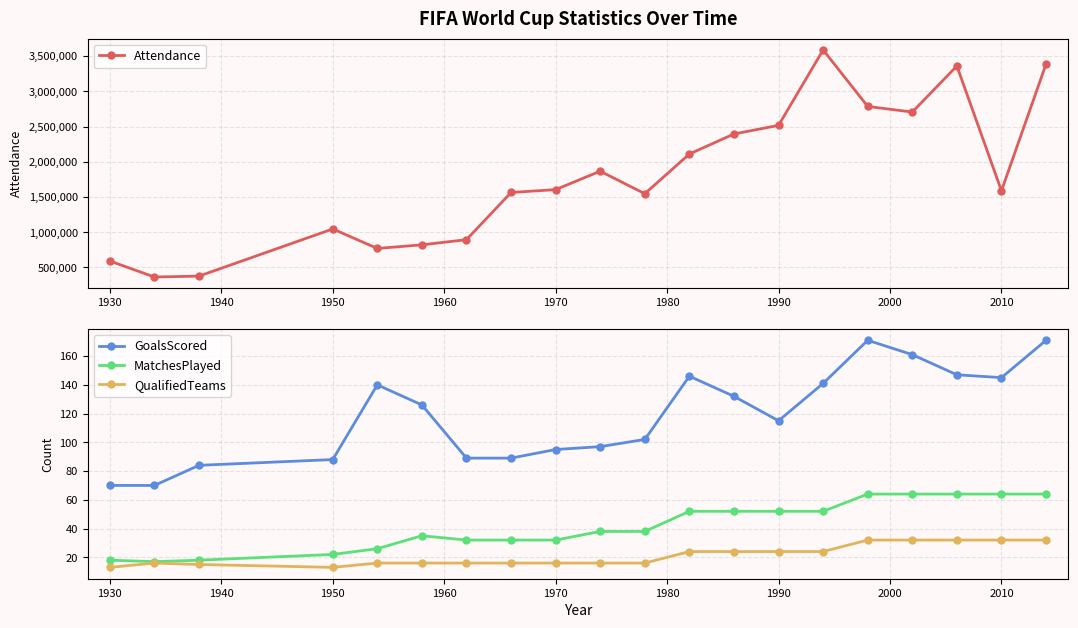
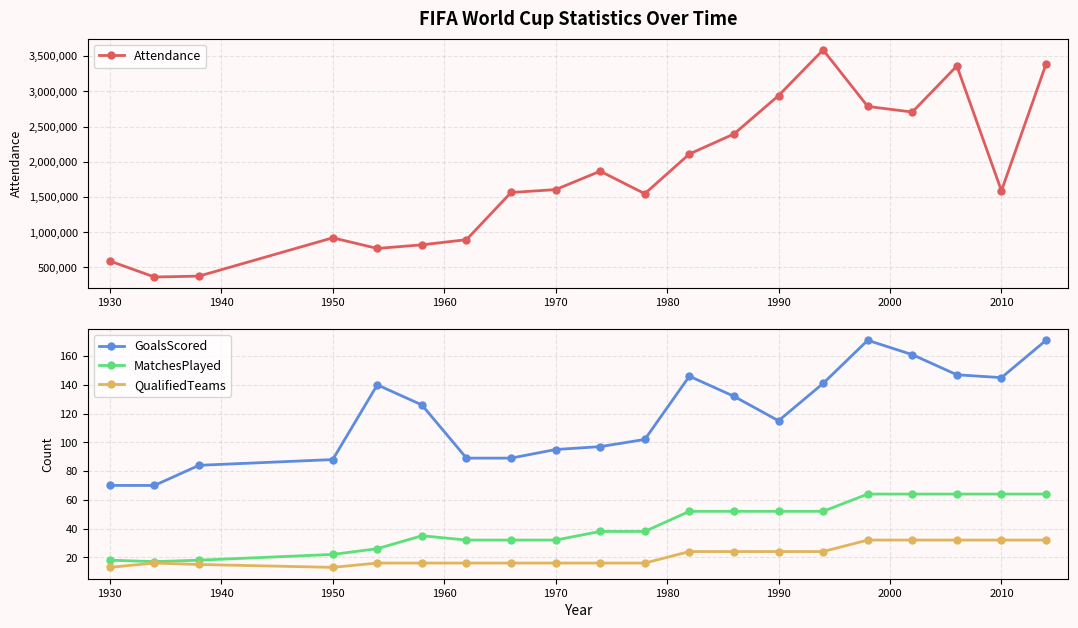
FIFA World Cup Statistics Over Time, 1950: 1,000,000 -> 900,000
FIFA World Cup Statistics Over Time, 1990: 2,500,000 -> 2,900,000
